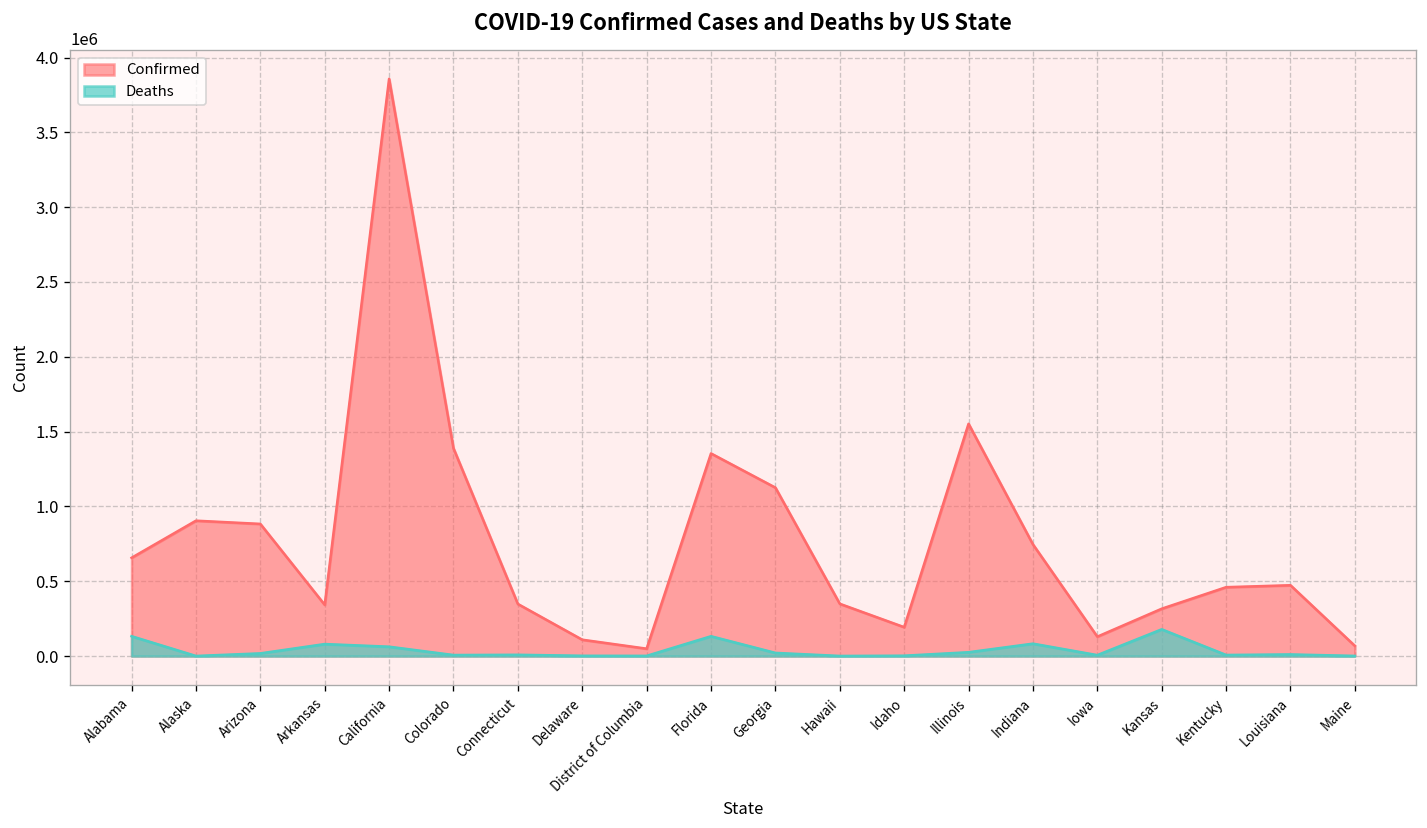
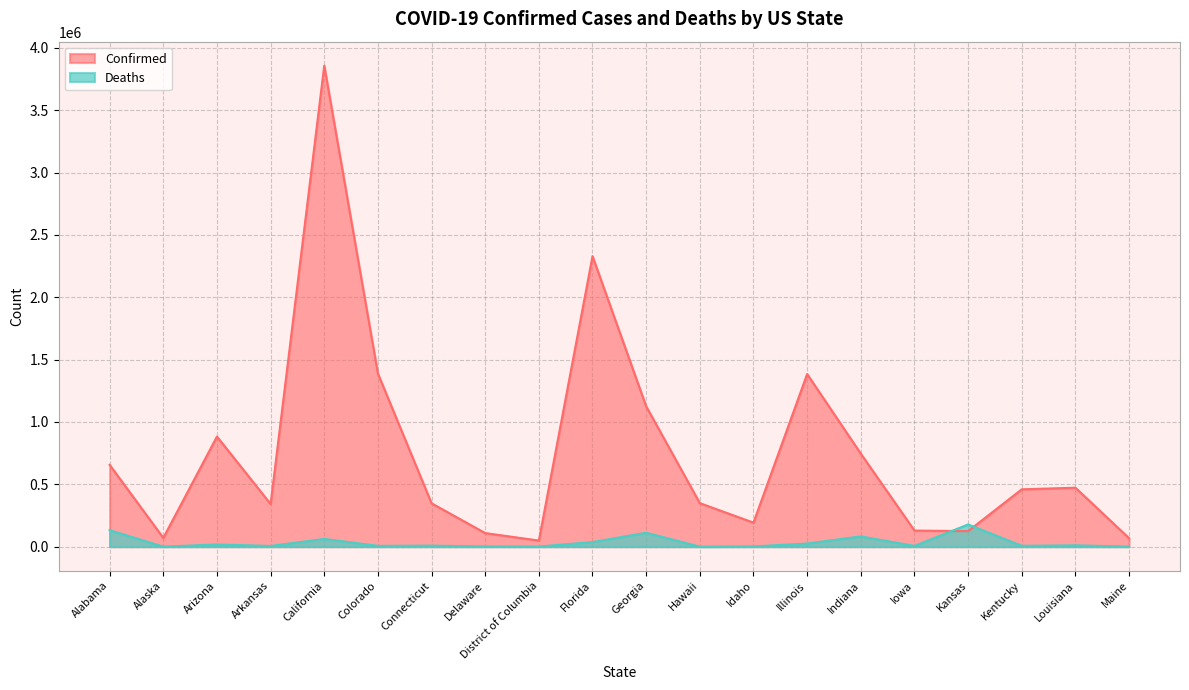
Confirmed, Alaska: 900000 -> 70000
Deaths, Arkansas: 80000 -> 10000
Confirmed, Florida: 1350000 -> 2330000
Deaths, Florida: 130000 -> 40000
Deaths, Georgia: 20000 -> 110000
Confirmed, Illinois: 1550000 -> 1380000
Confirmed, Kansas: 320000 -> 120000
